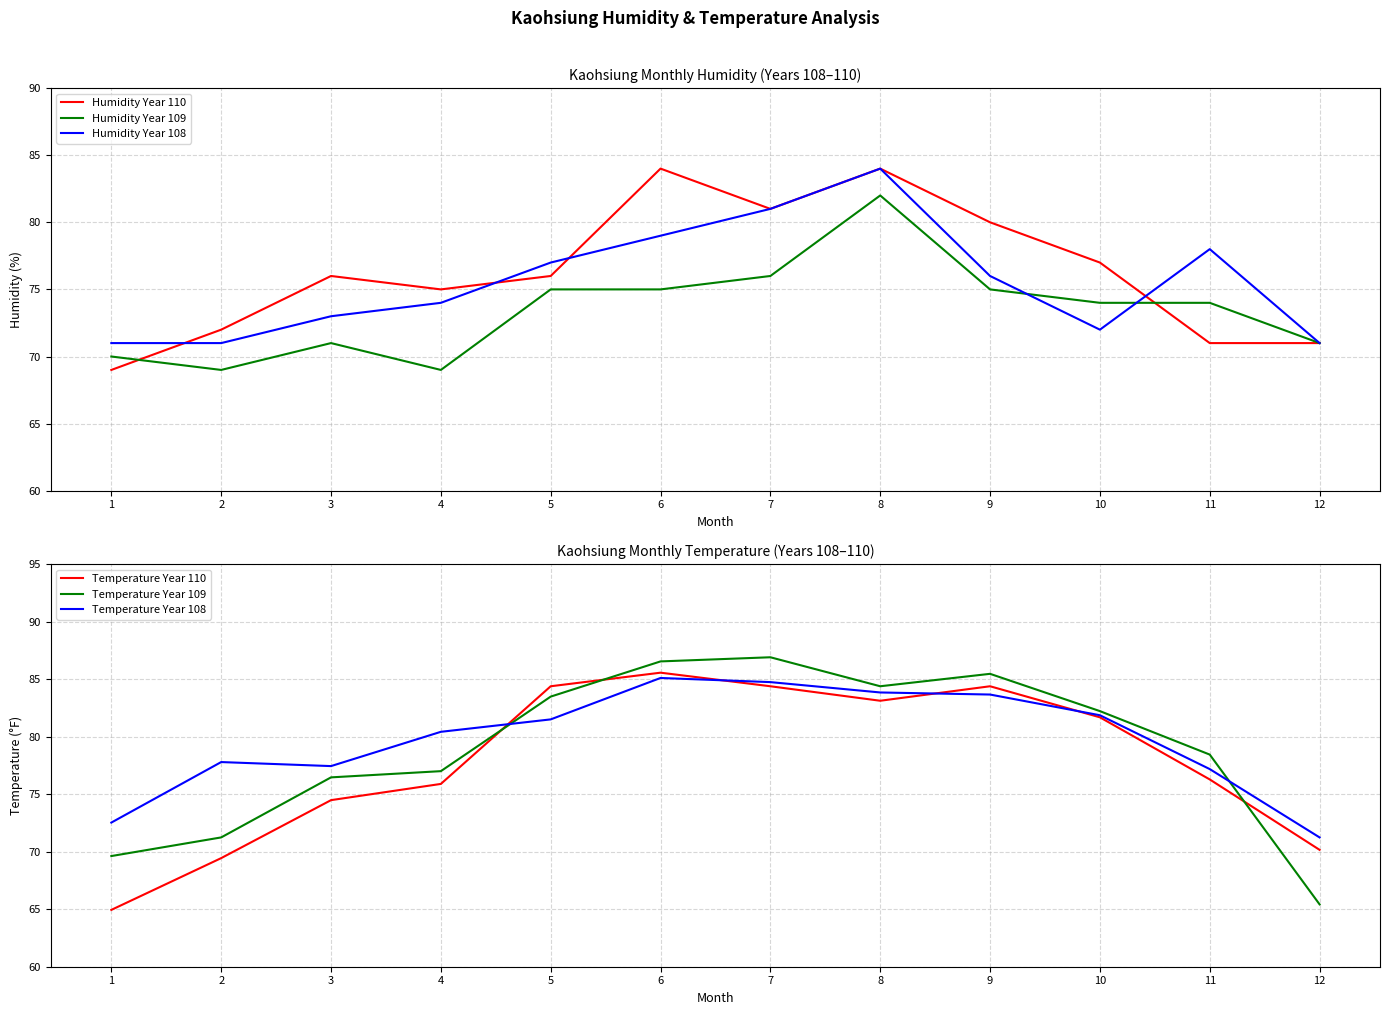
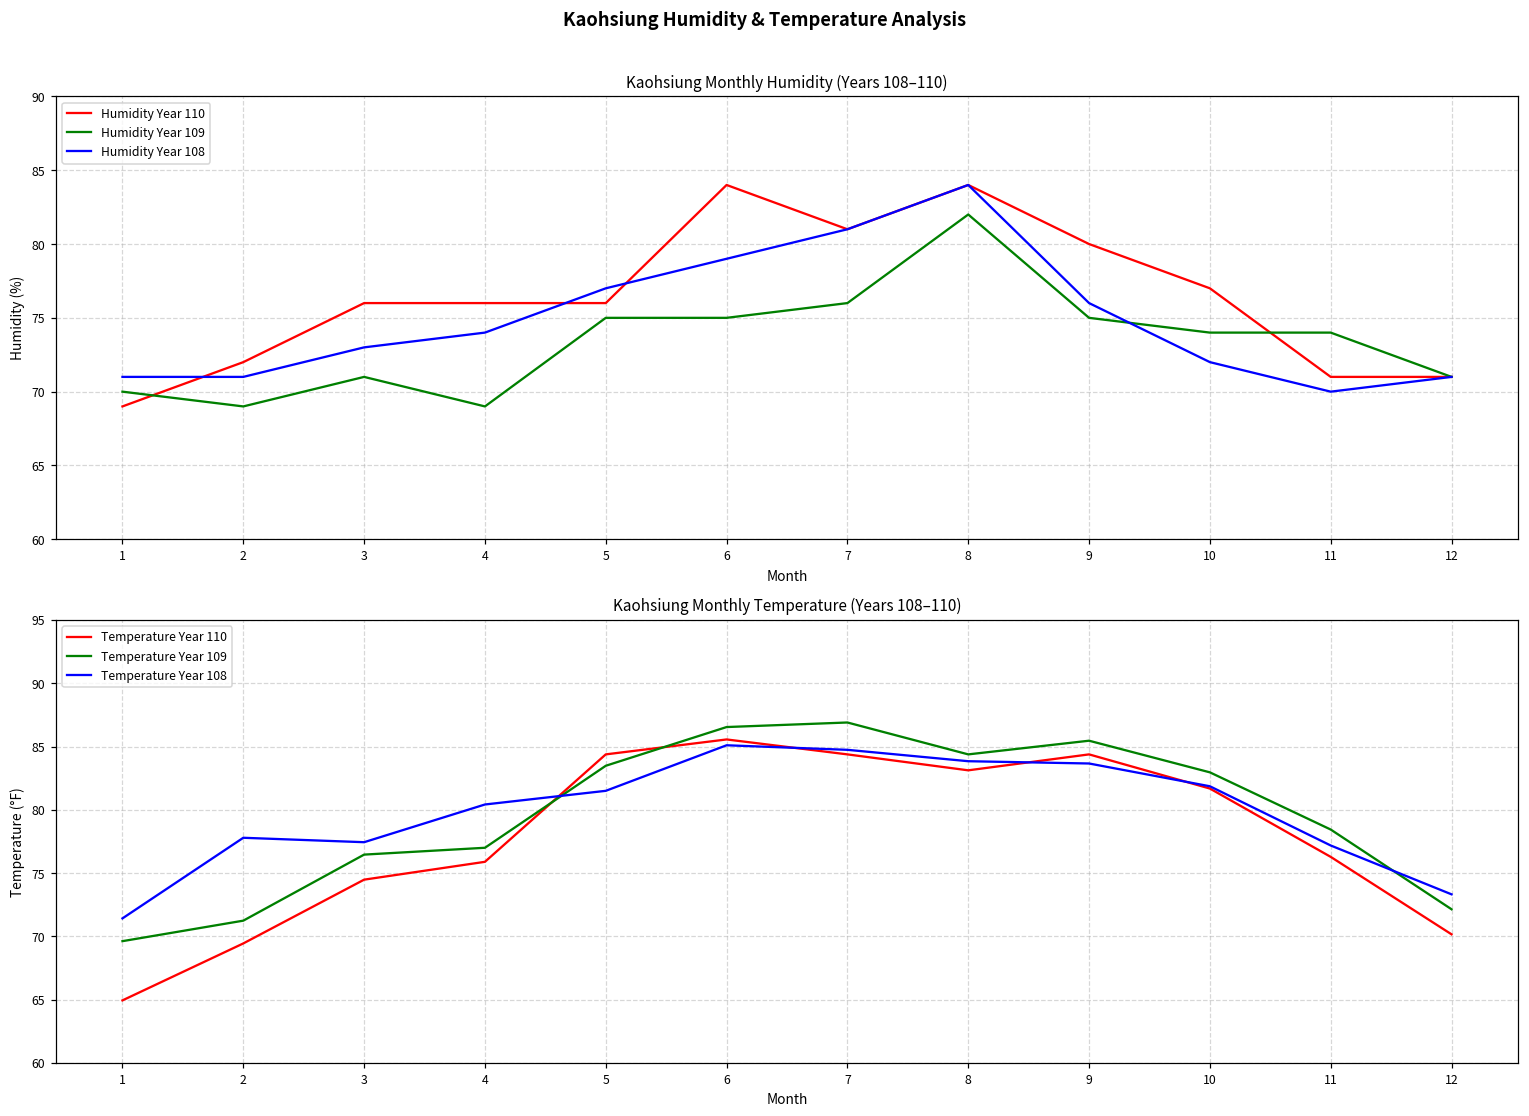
Kaohsiung Monthly Humidity (Years 108–110), Humidity Year 110, 4: 75 -> 76
Kaohsiung Monthly Humidity (Years 108–110), Humidity Year 108, 11: 78 -> 70
Kaohsiung Monthly Temperature (Years 108–110), Temperature Year 108, 1: 72.5 -> 71.4
Kaohsiung Monthly Temperature (Years 108–110), Temperature Year 109, 10: 82.2 -> 83.0
Kaohsiung Monthly Temperature (Years 108–110), Temperature Year 109, 12: 65.4 -> 72.1
Kaohsiung Monthly Temperature (Years 108–110), Temperature Year 108, 12: 71.2 -> 73.3
